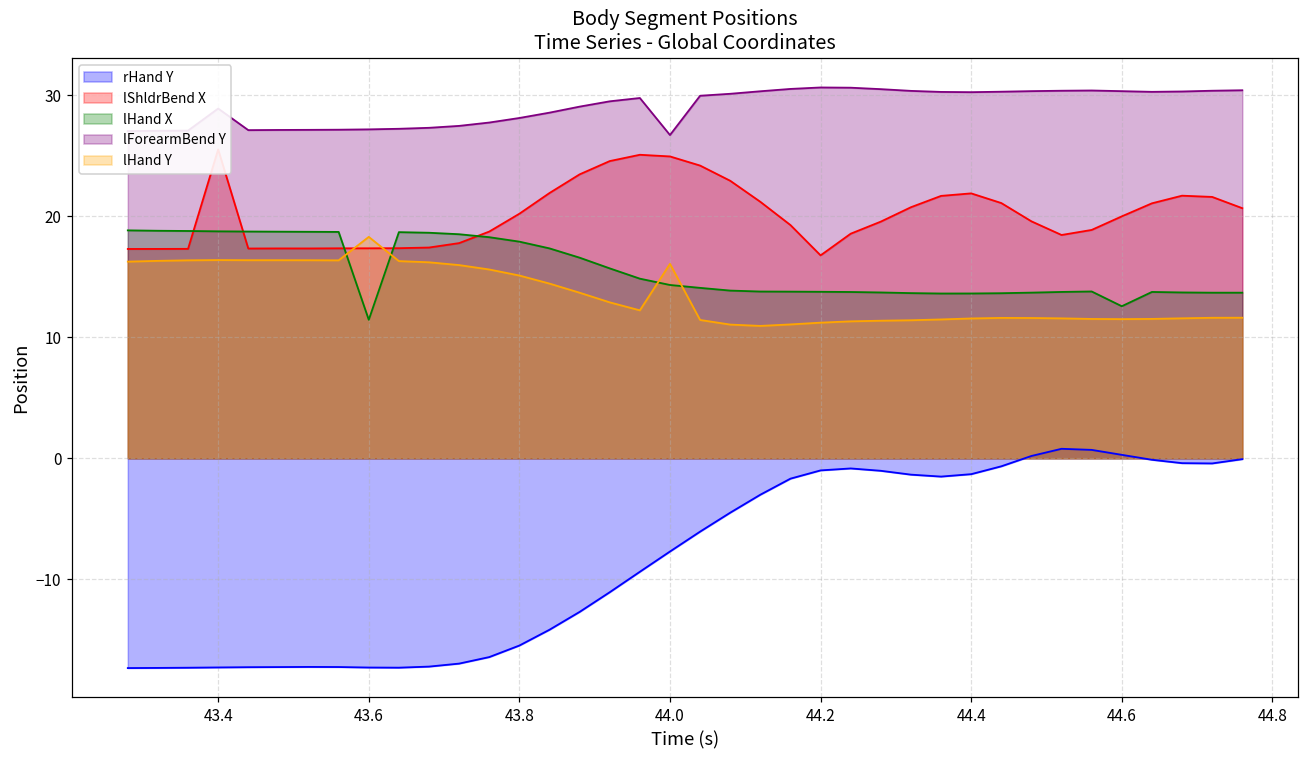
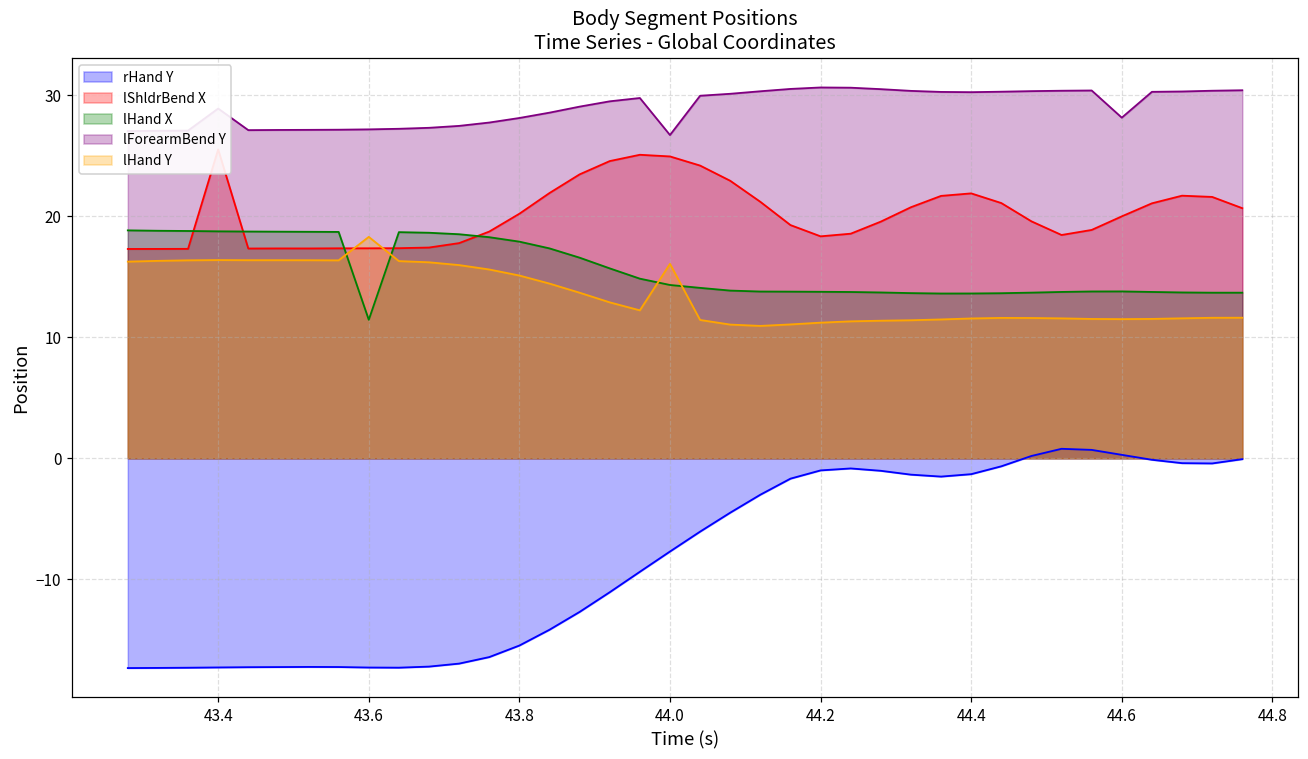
lShldrBend X, 44.2: 16.8 -> 18.3
lHand X, 44.6: 12.6 -> 13.8
lForearmBend Y, 44.6: 30.3 -> 28.2
